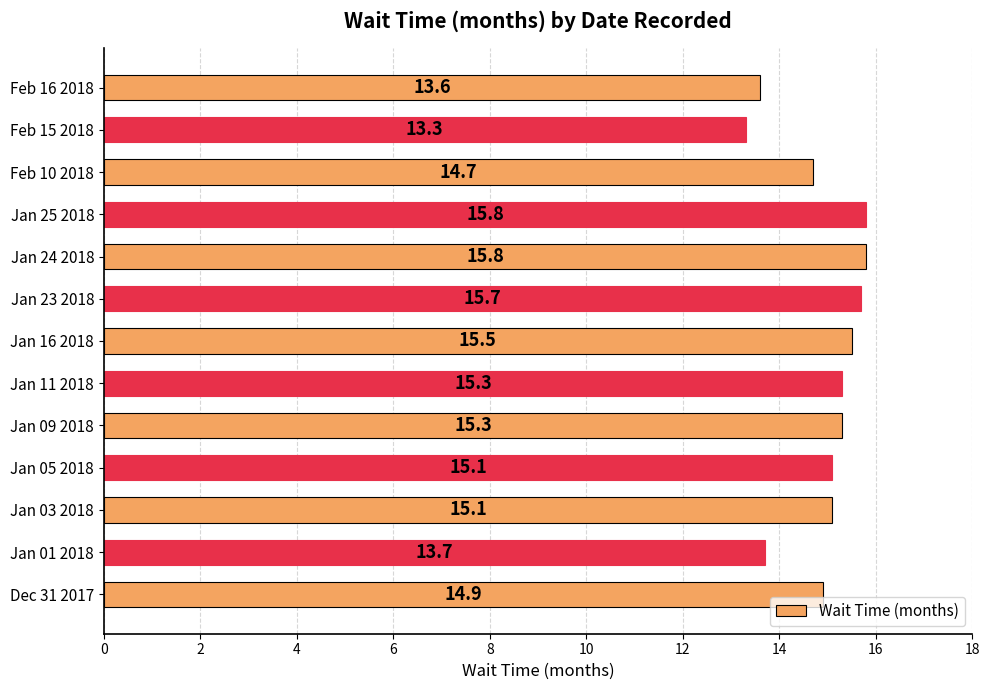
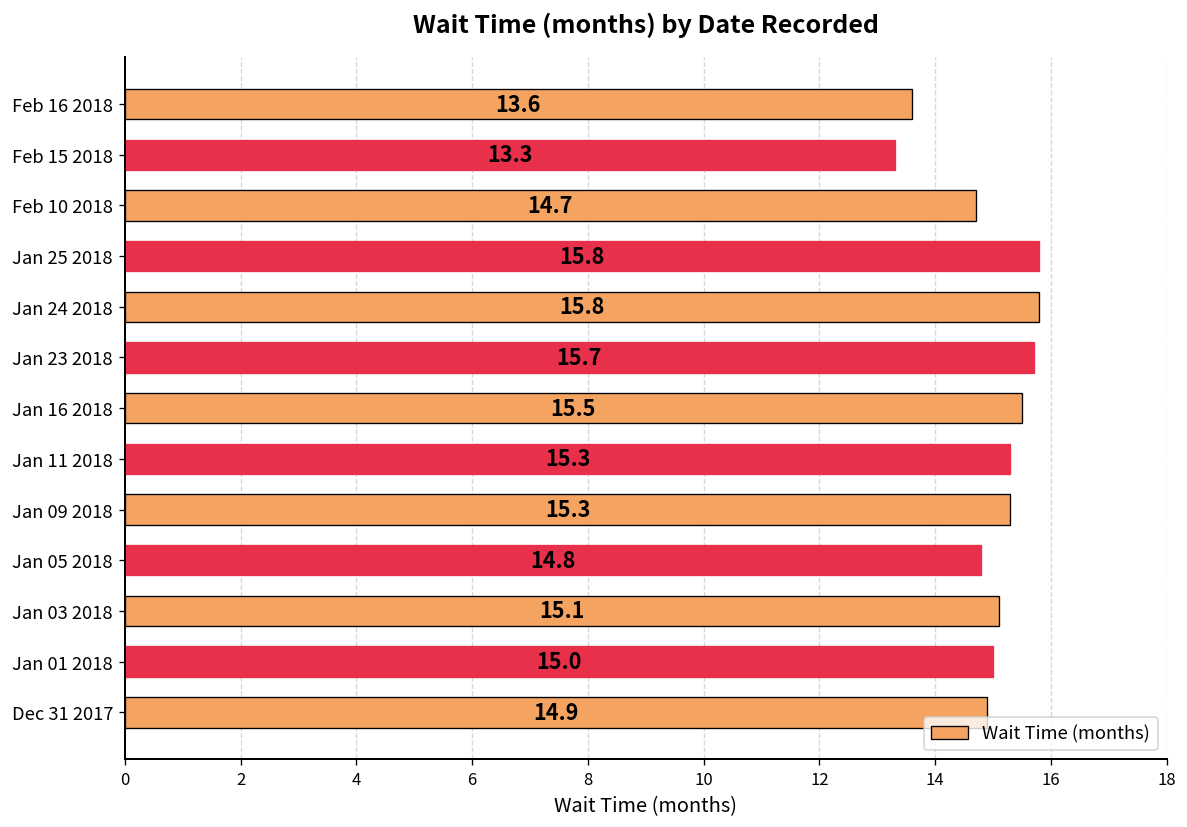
Jan 05 2018: 15.1 -> 14.8
Jan 01 2018: 13.7 -> 15.0
